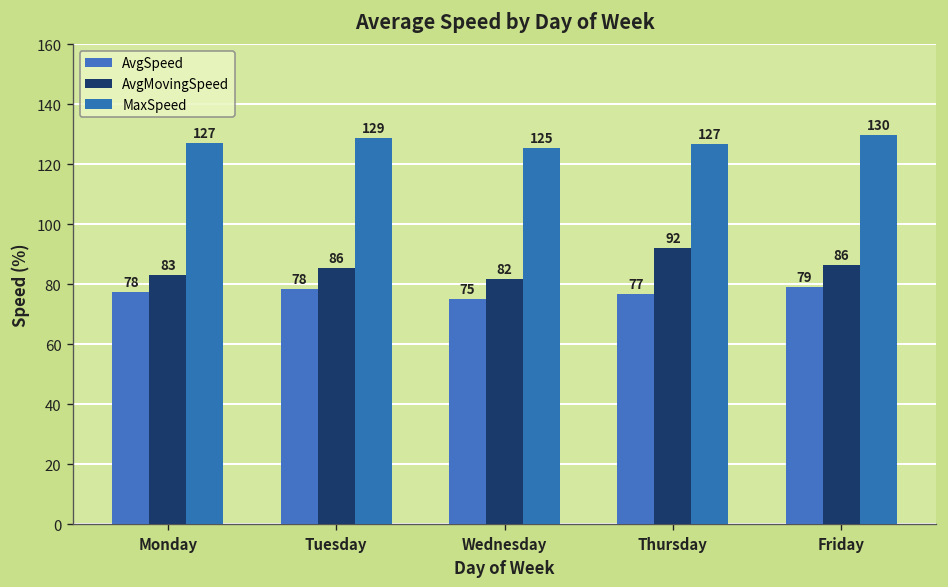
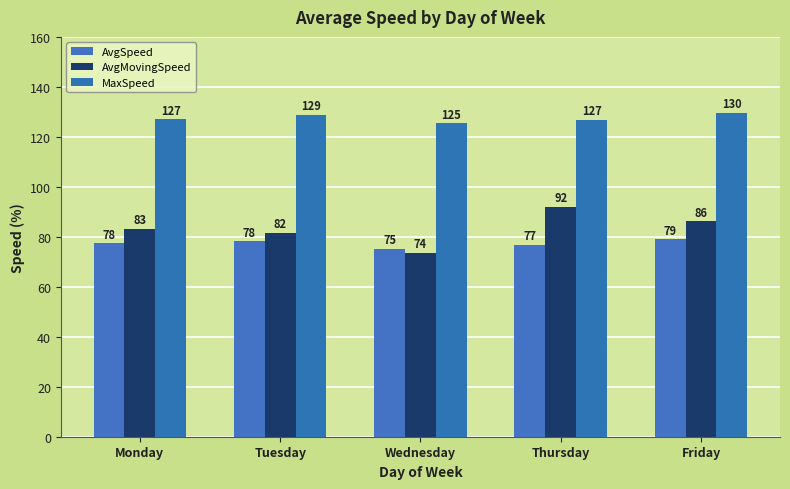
AvgMovingSpeed, Tuesday: 86 -> 82
AvgMovingSpeed, Wednesday: 82 -> 74
